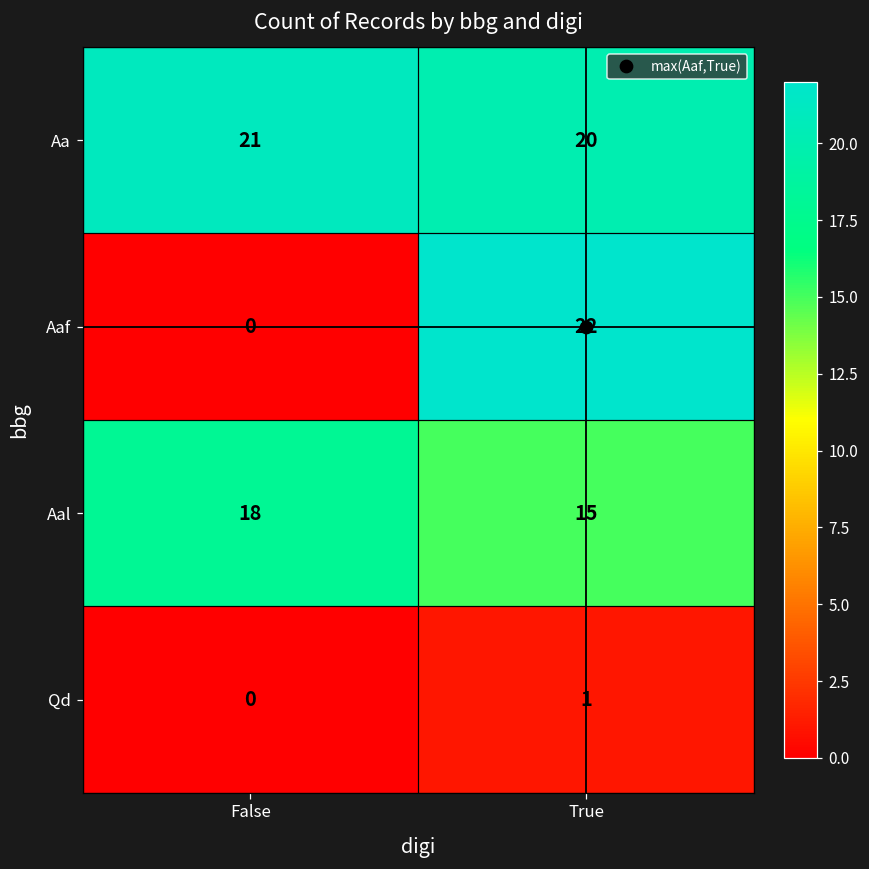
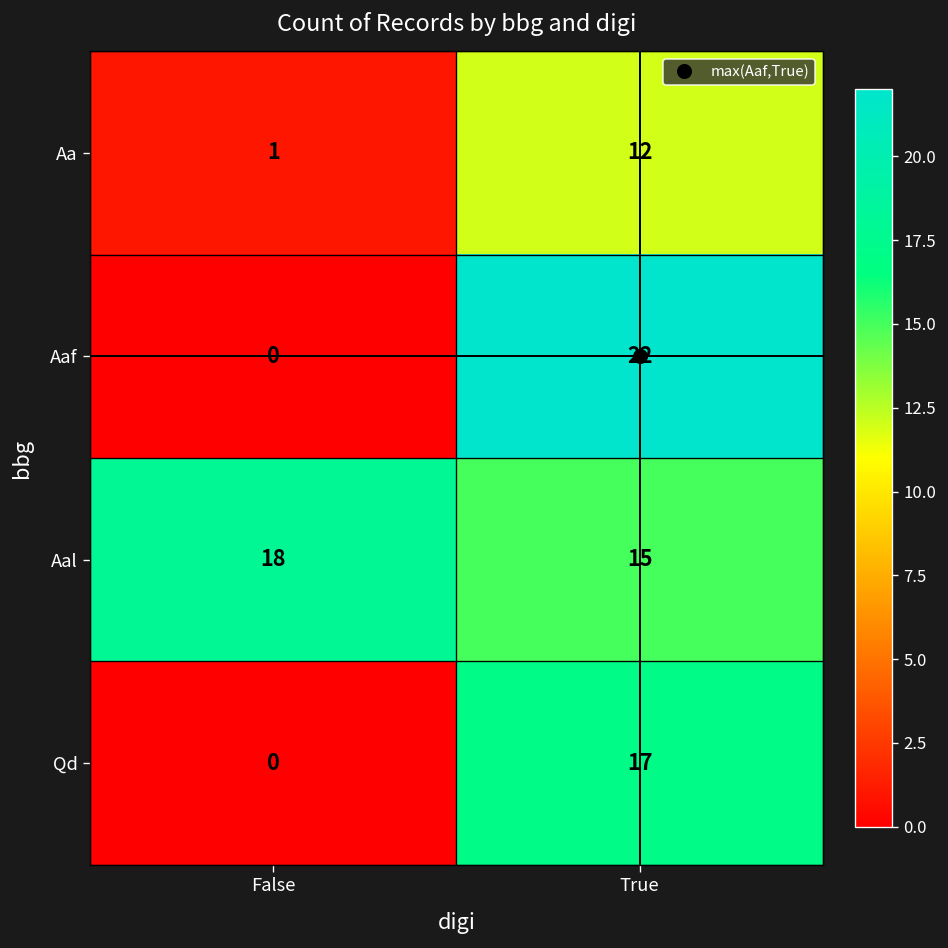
Aa, False: 21 -> 1
Aa, True: 20 -> 12
Qd, True: 1 -> 17
